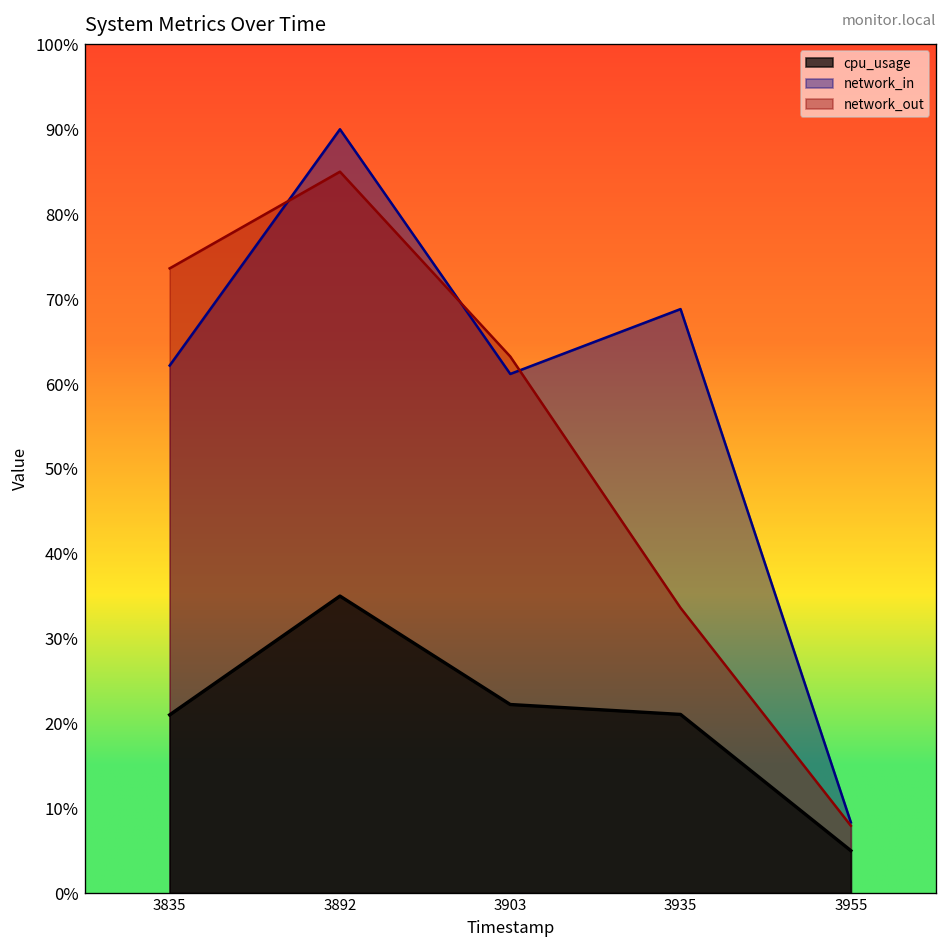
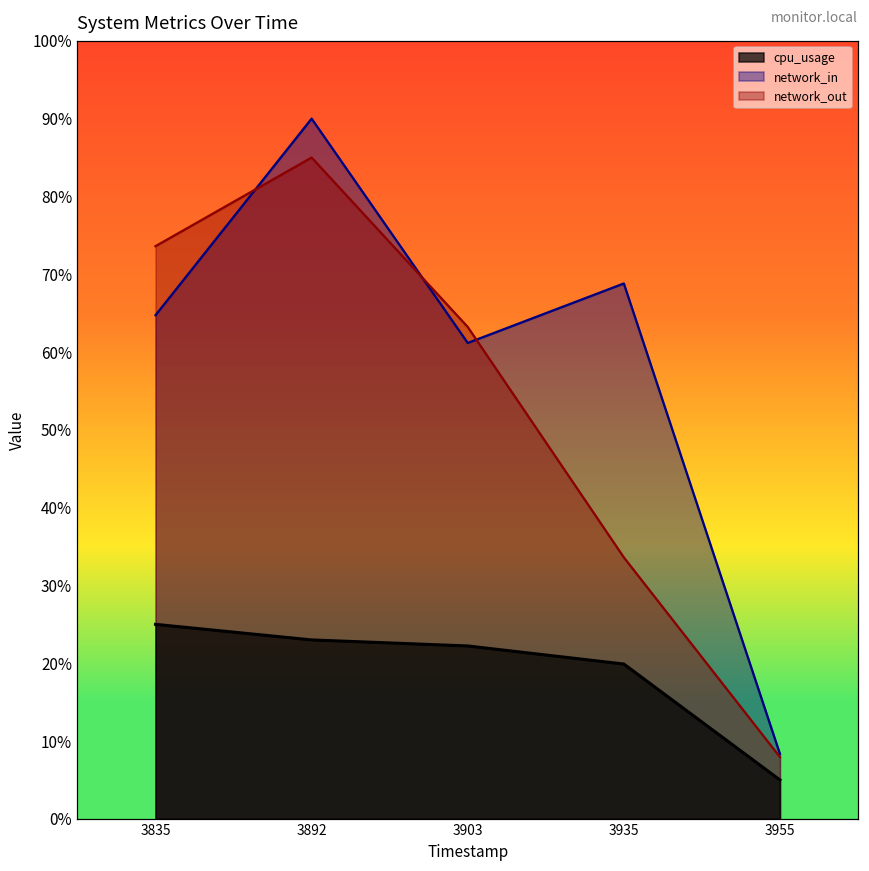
cpu_usage, 3835: 21% -> 25%
network_in, 3835: 62% -> 65%
cpu_usage, 3892: 35% -> 23%
cpu_usage, 3935: 21% -> 20%
